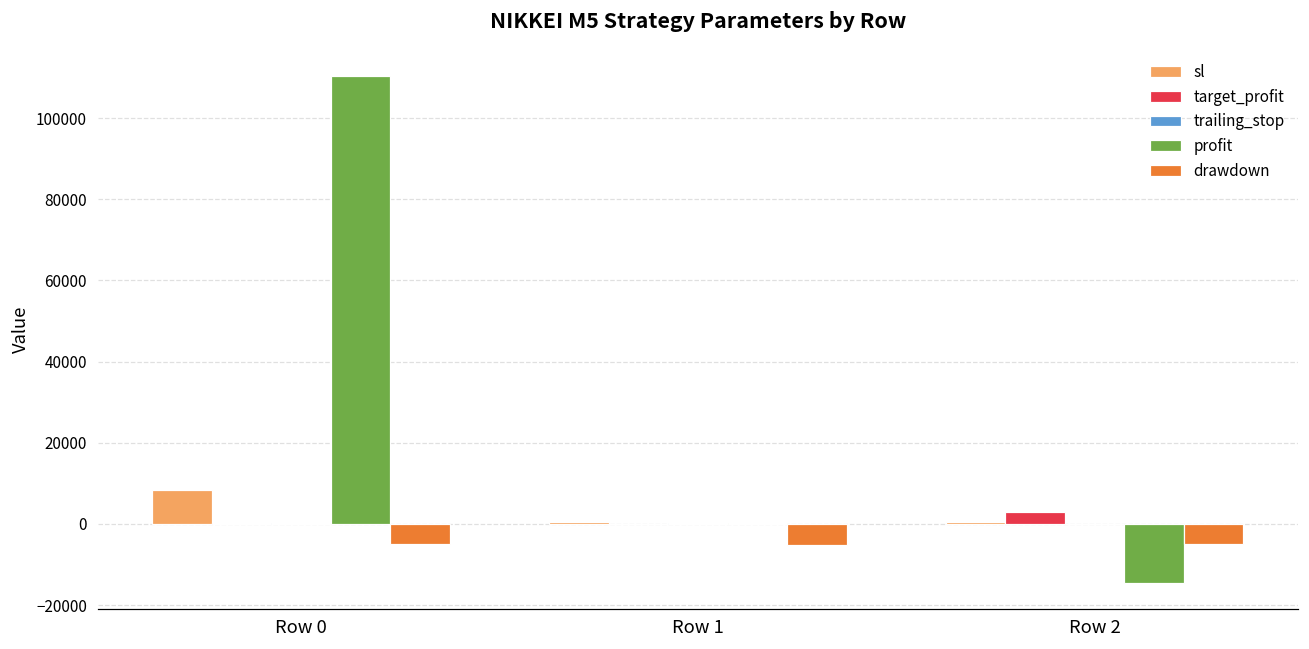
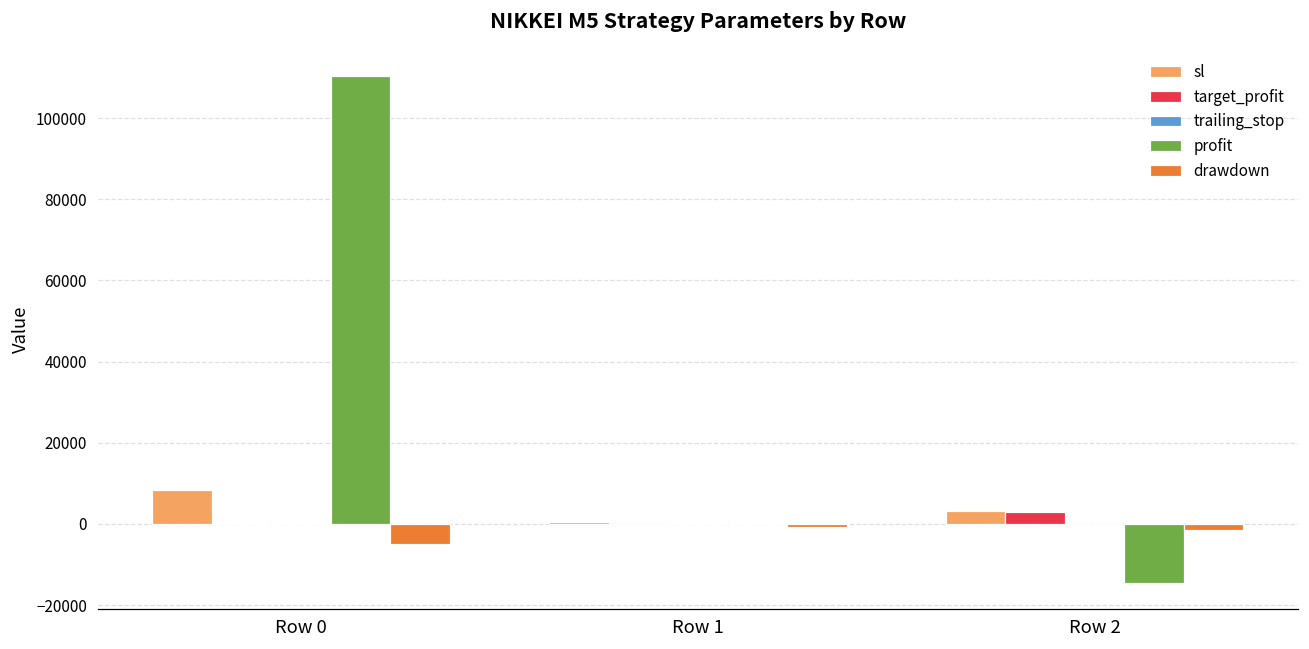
drawdown, Row 1: -5000 -> -1000
sl, Row 2: 0 -> 3000
drawdown, Row 2: -5000 -> -1000
